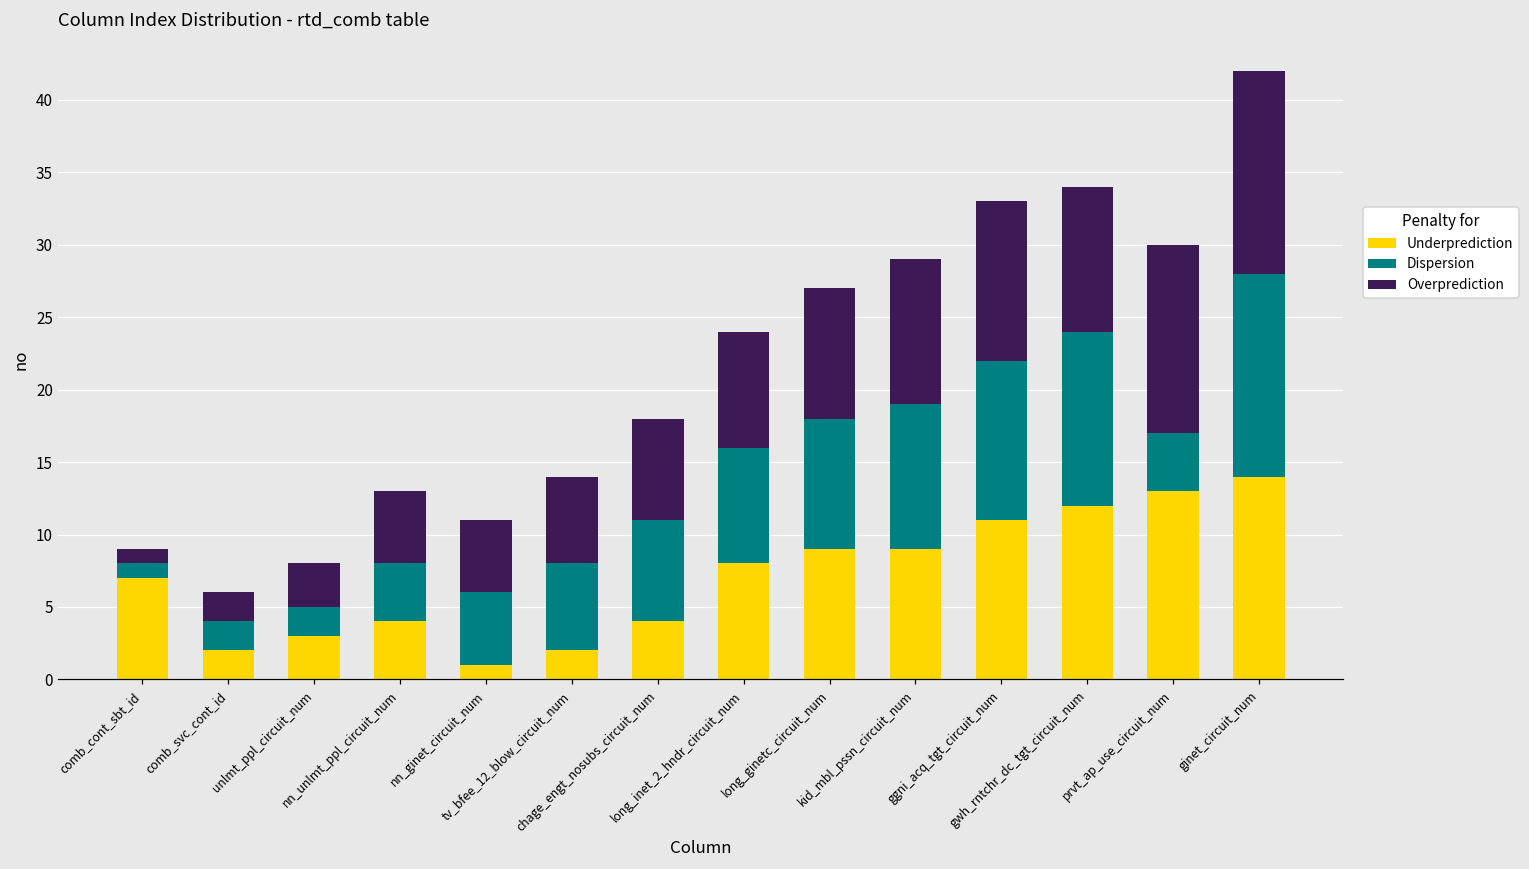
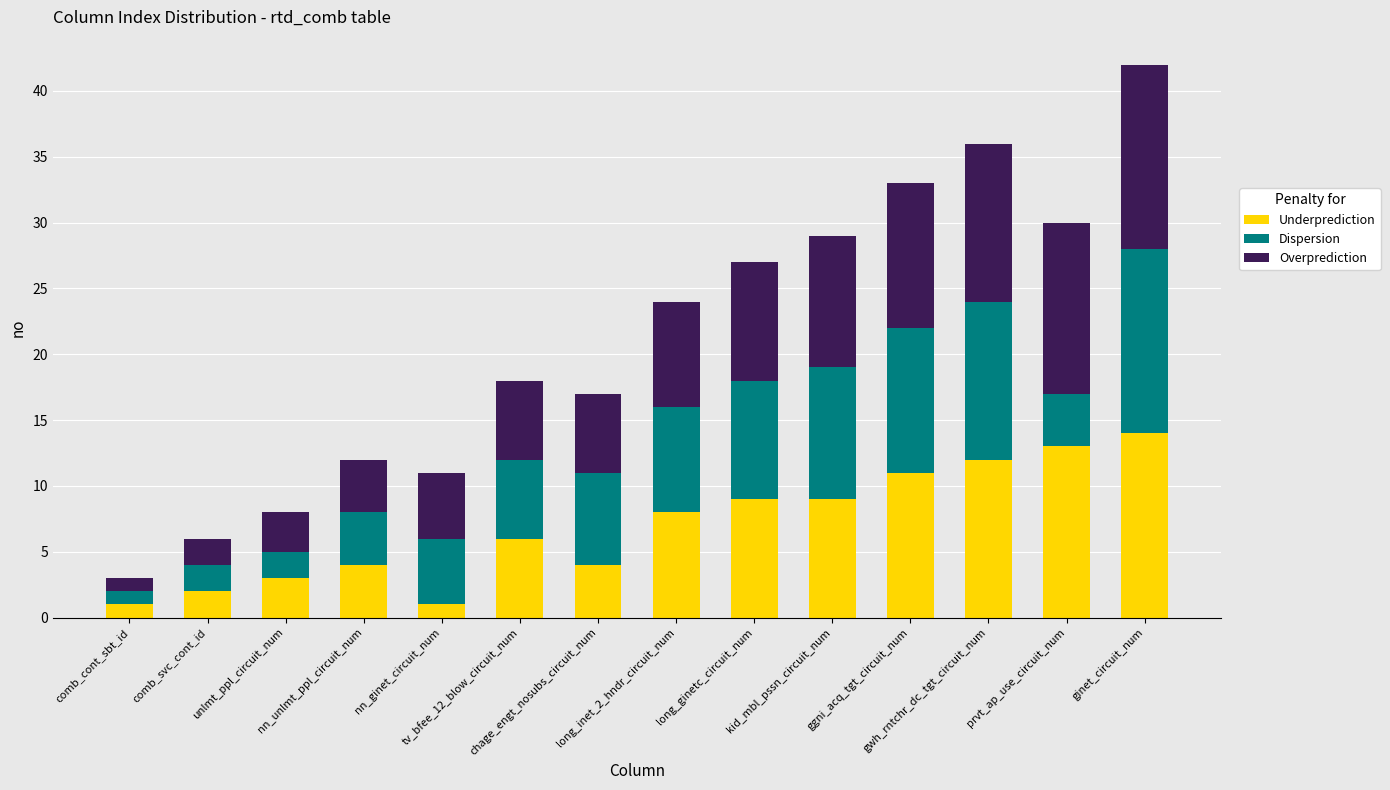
Underprediction, comb_cont_sbt_id: 7 -> 1
Overprediction, nn_unlmt_ppl_circuit_num: 5 -> 4
Underprediction, tv_bfee_12_blow_circuit_num: 2 -> 6
Overprediction, chage_engt_nosubs_circuit_num: 7 -> 6
Overprediction, gwh_rntchr_dc_tgt_circuit_num: 10 -> 12
